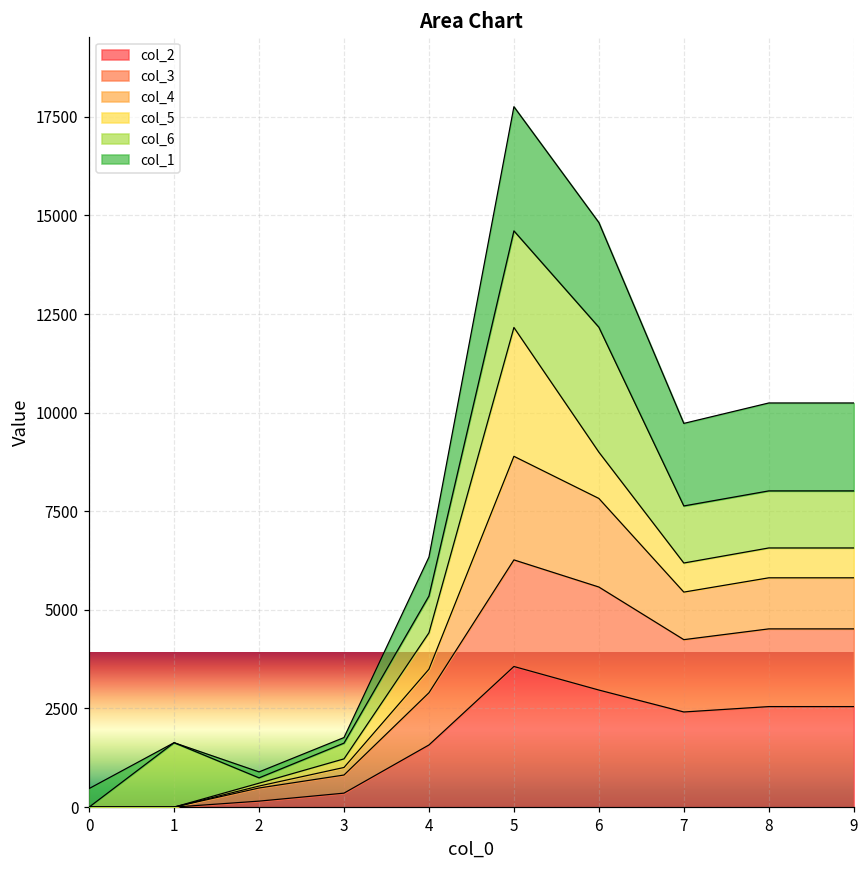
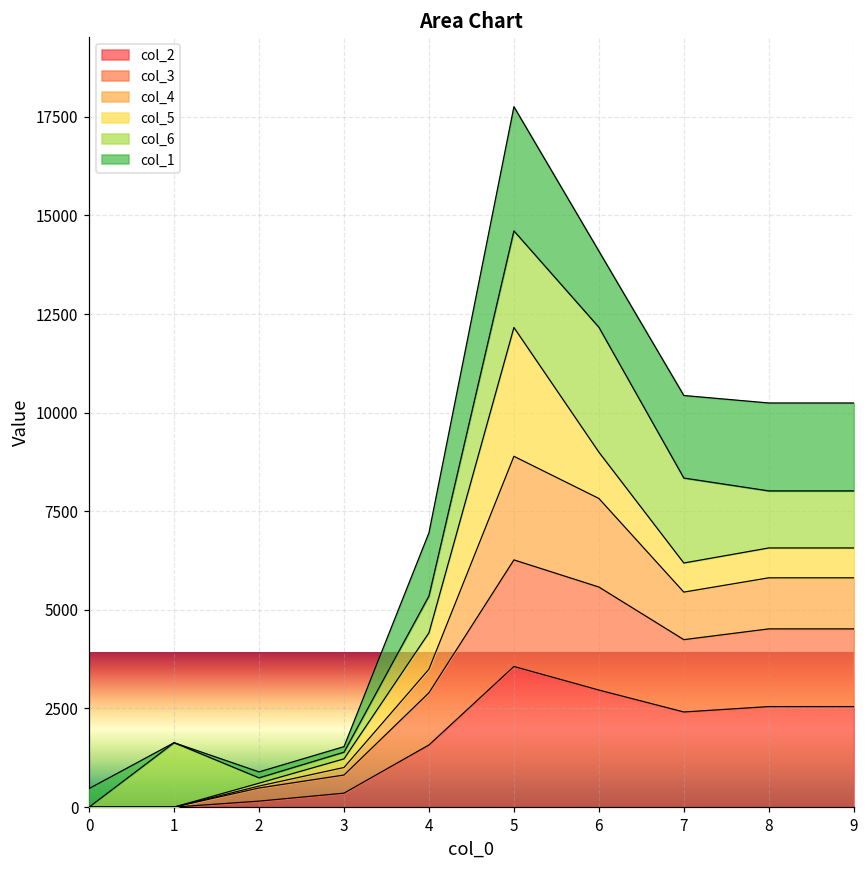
col_6, 3: 400 -> 200
col_1, 4: 1000 -> 1600
col_1, 6: 2700 -> 1900
col_6, 7: 1400 -> 2200
